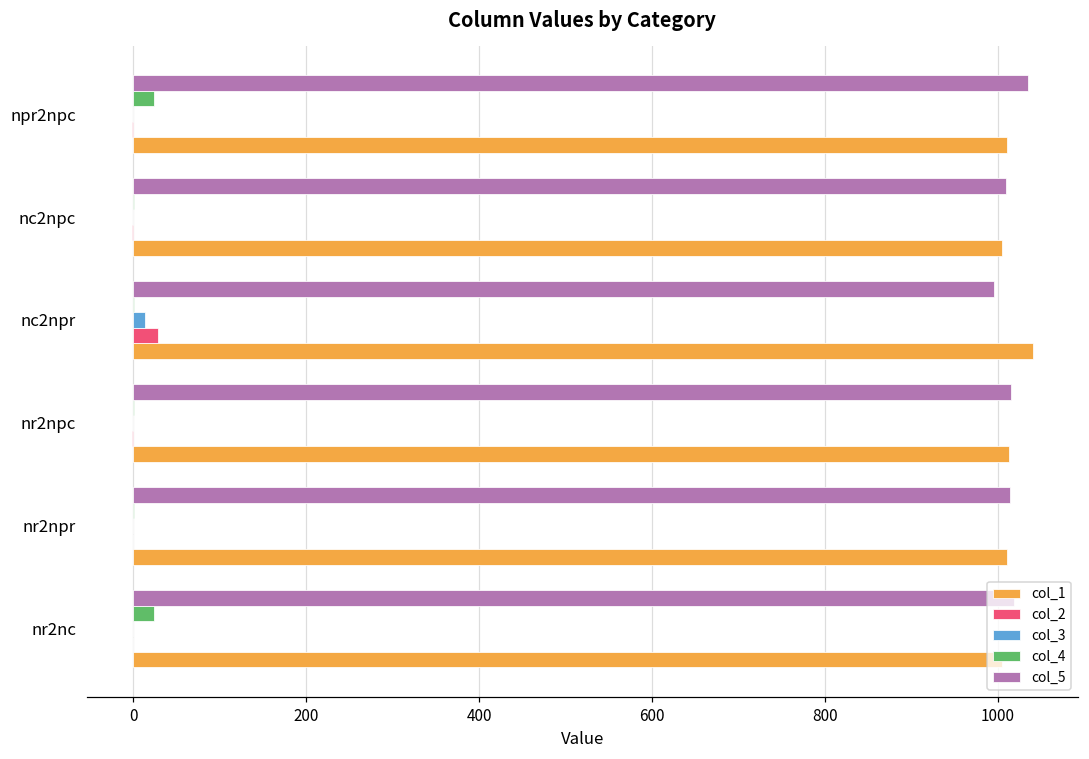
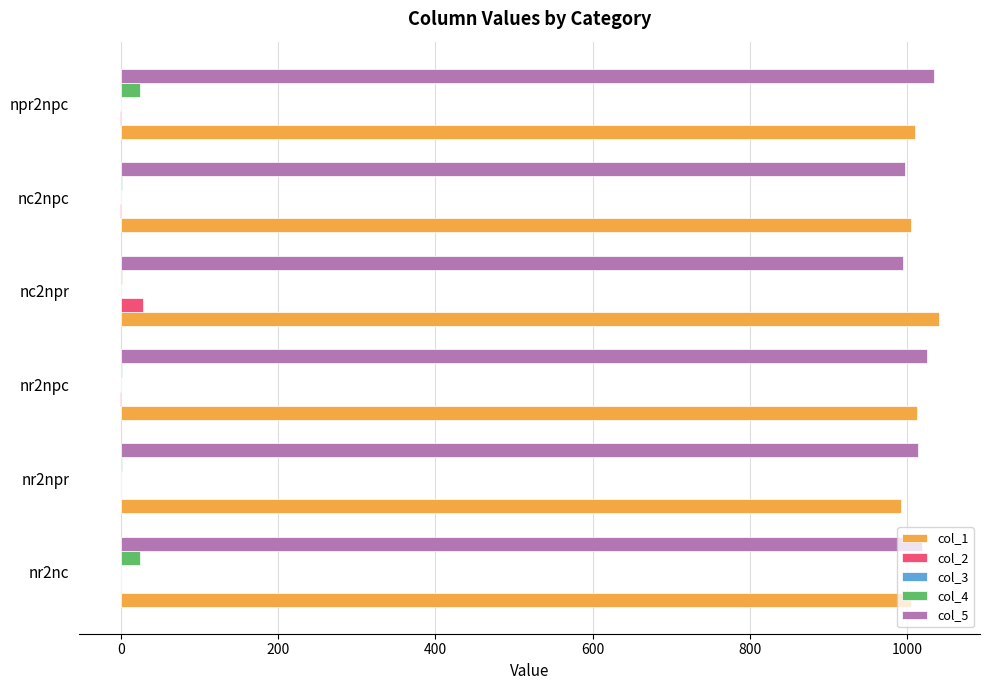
col_5, nc2npc: 1010 -> 1000
col_3, nc2npr: 10 -> 0
col_5, nr2npc: 1020 -> 1030
col_1, nr2npr: 1010 -> 990
